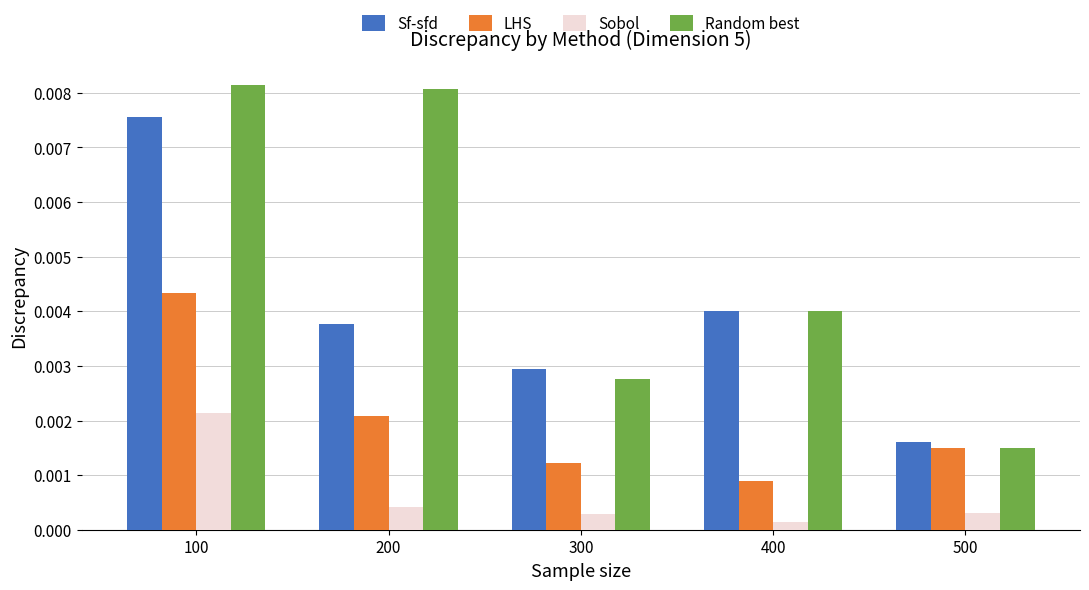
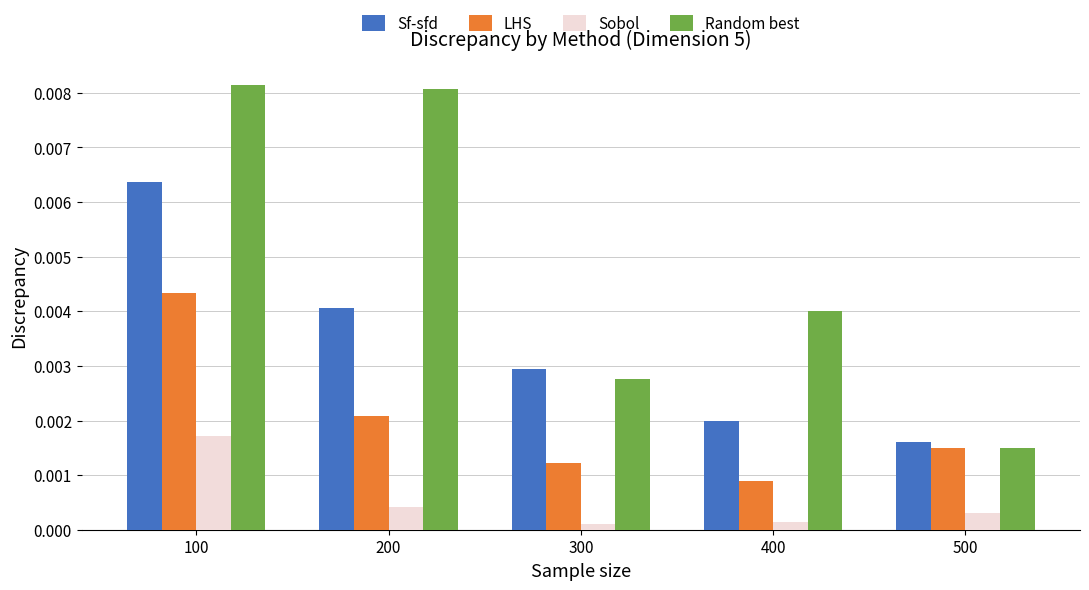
Sf-sfd, 100: 0.0076 -> 0.0064
Sobol, 100: 0.0021 -> 0.0017
Sf-sfd, 200: 0.0038 -> 0.0041
Sobol, 300: 0.0003 -> 0.0001
Sf-sfd, 400: 0.004 -> 0.002
